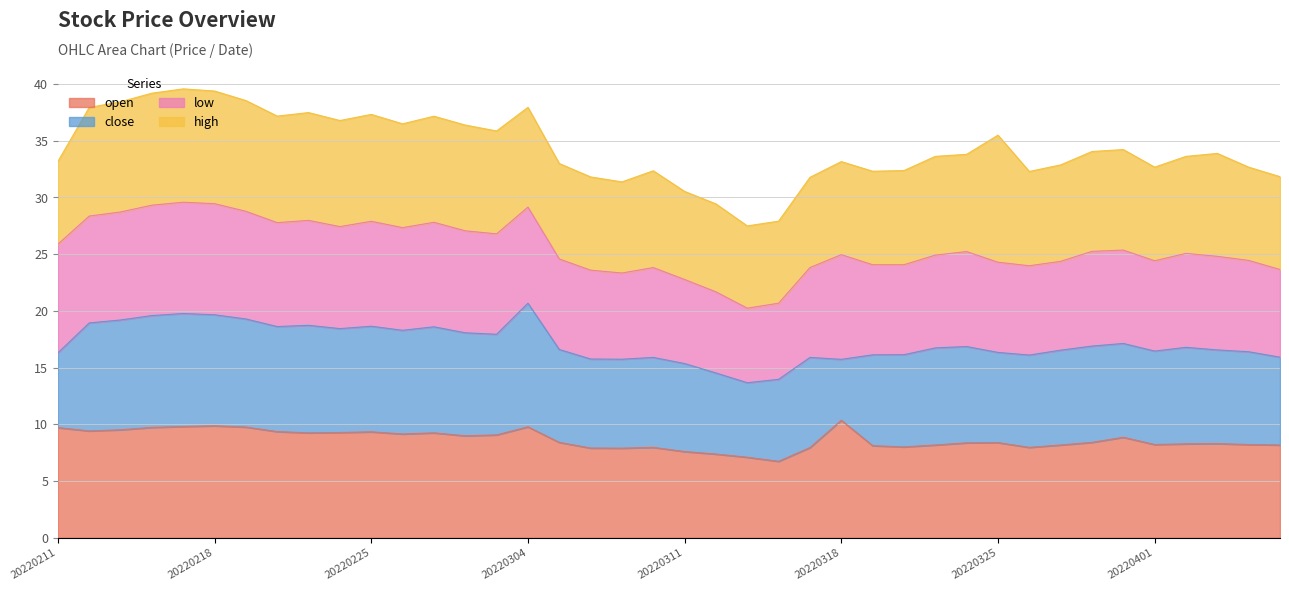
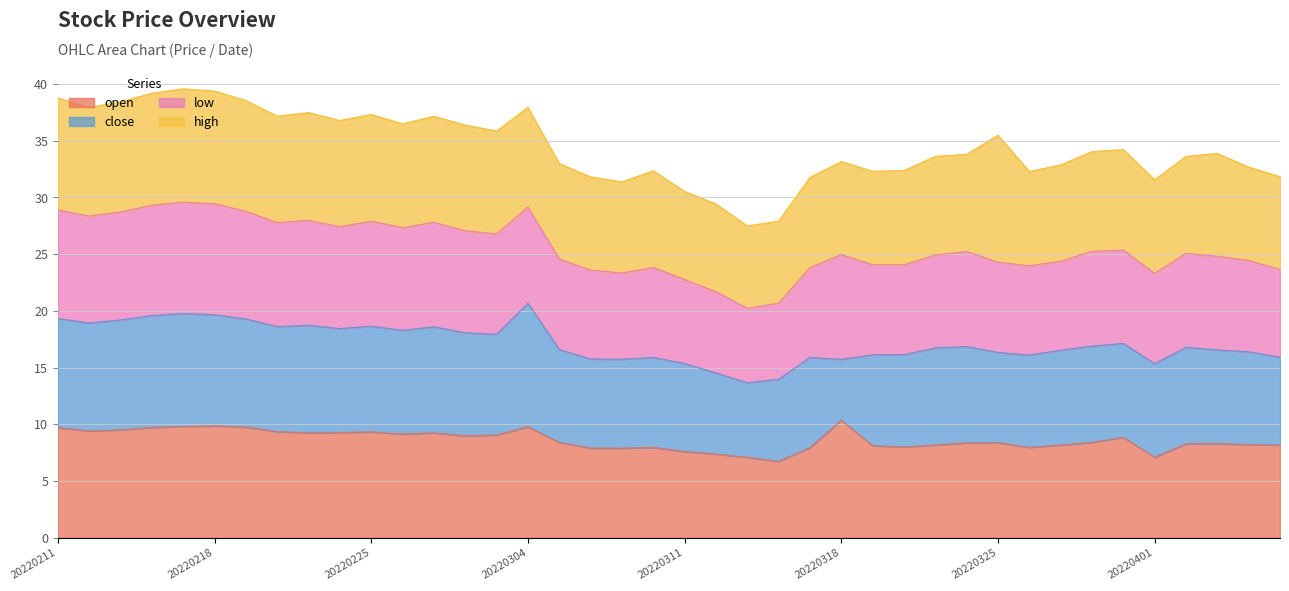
close, 20220211: 6.6 -> 9.6
high, 20220211: 7.3 -> 9.9
open, 20220401: 8.2 -> 7.1
